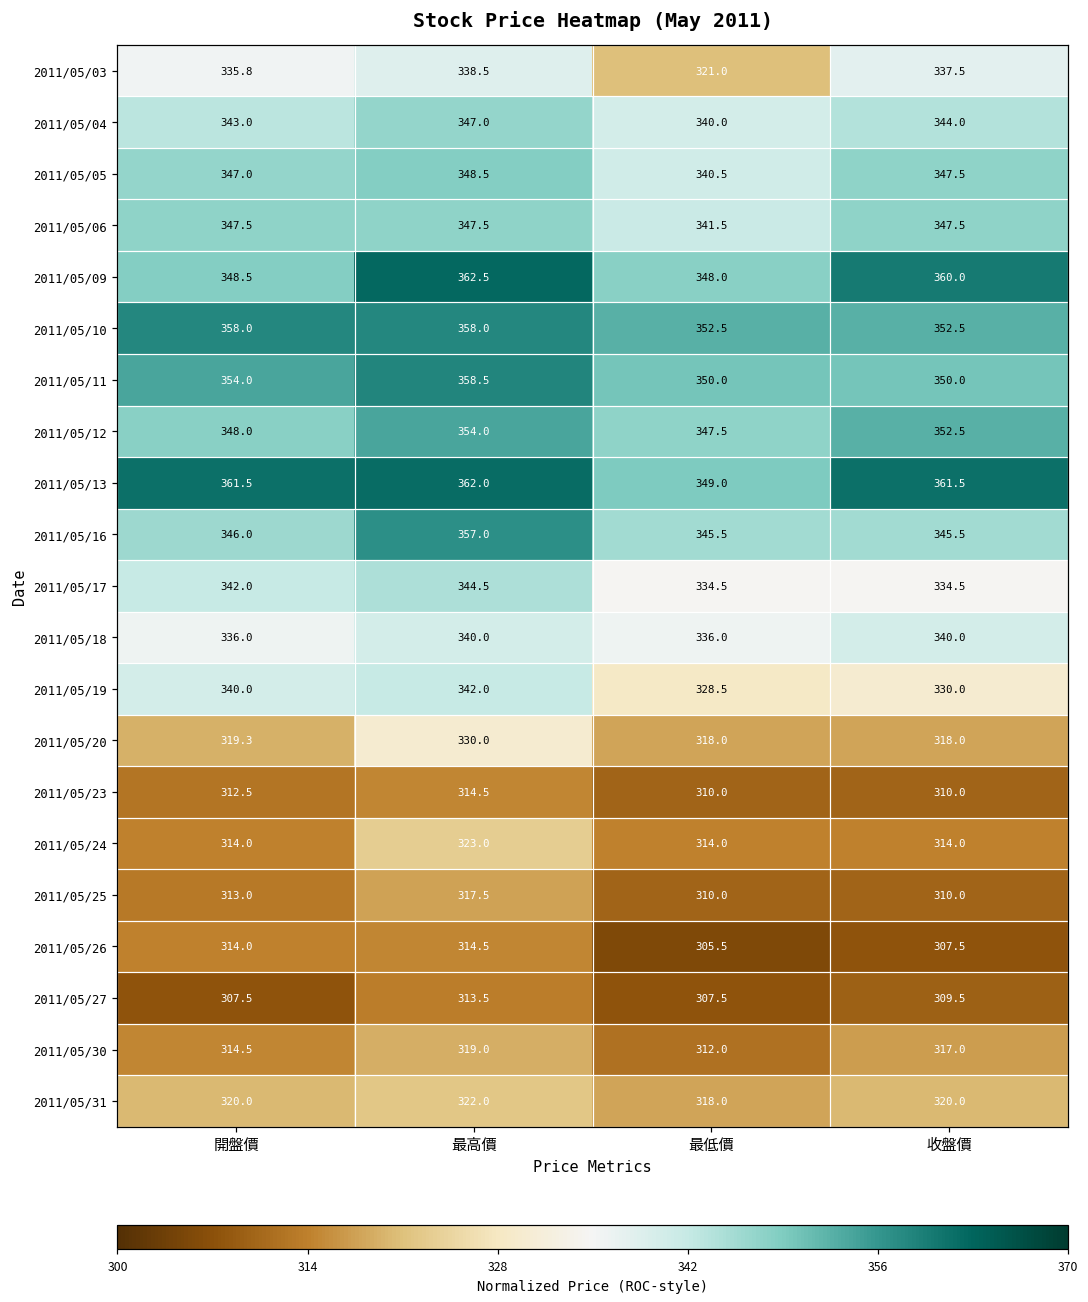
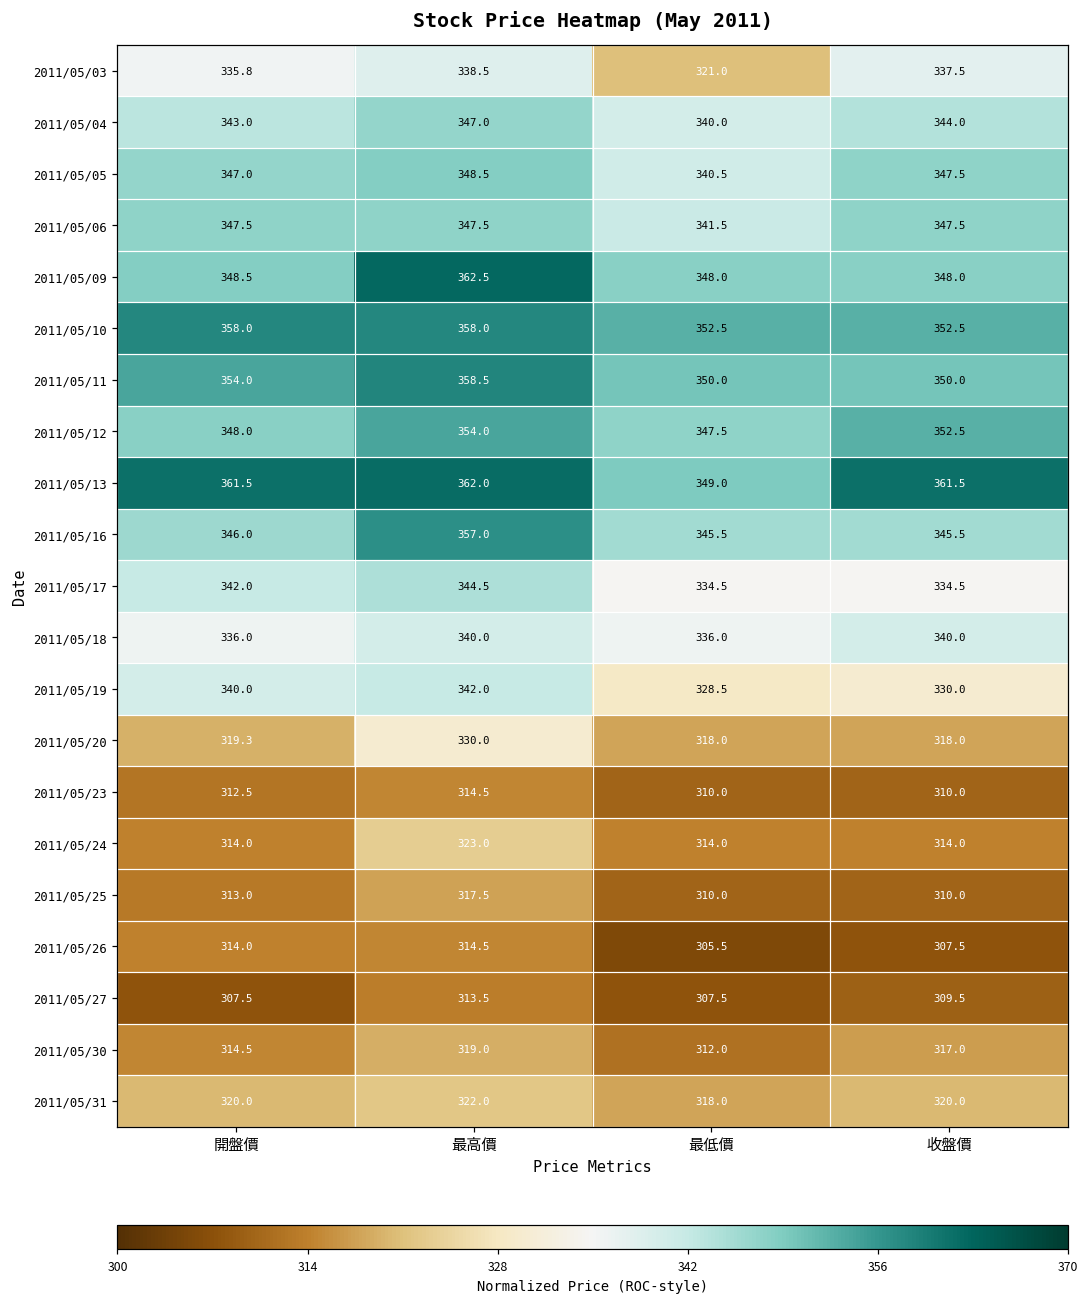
2011/05/09, 收盤價: 360.0 -> 348.0
